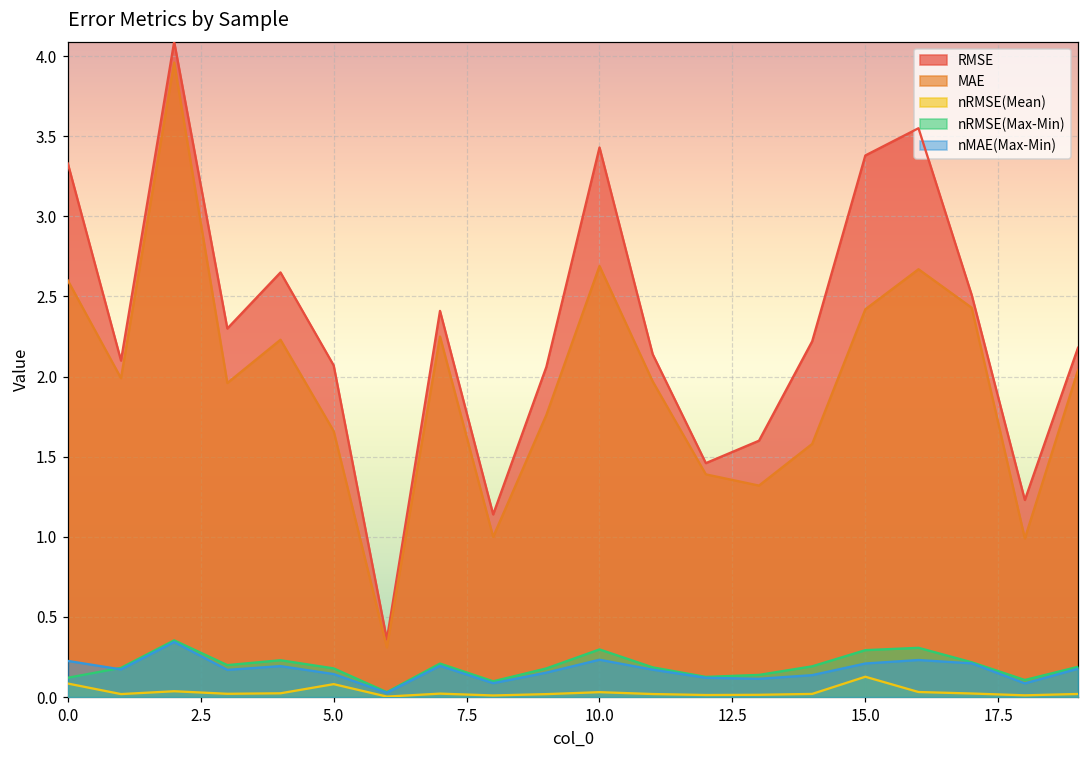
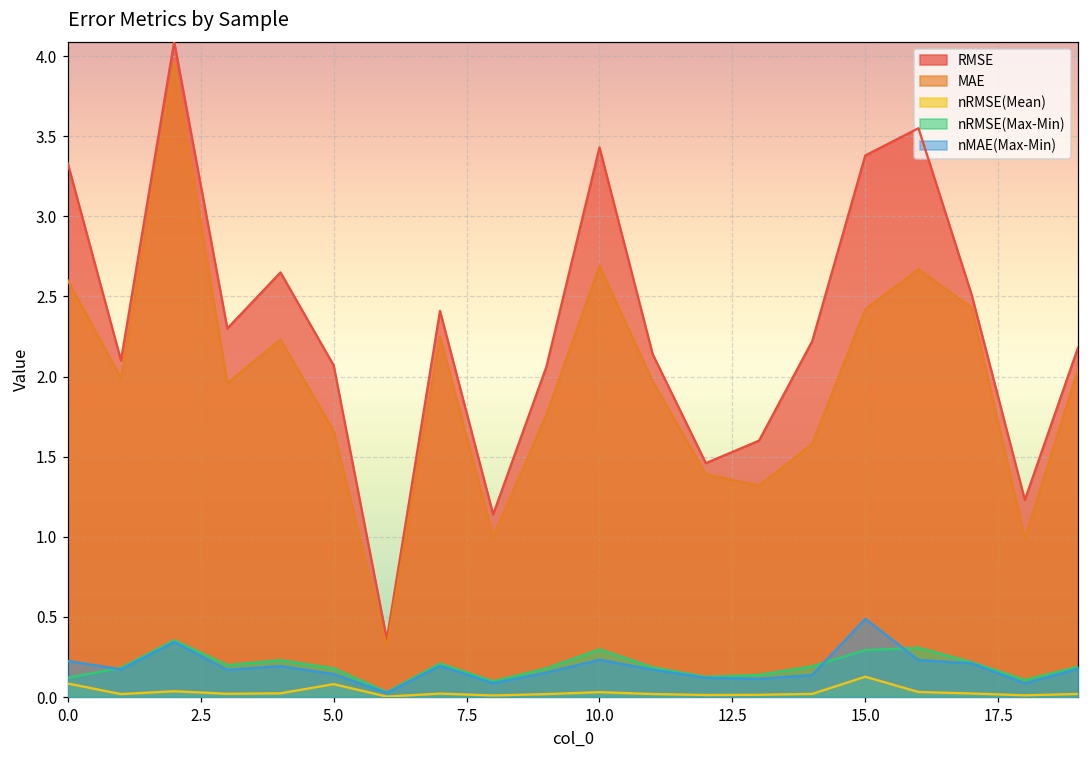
nMAE(Max-Min), 15.0: 0.21 -> 0.49
